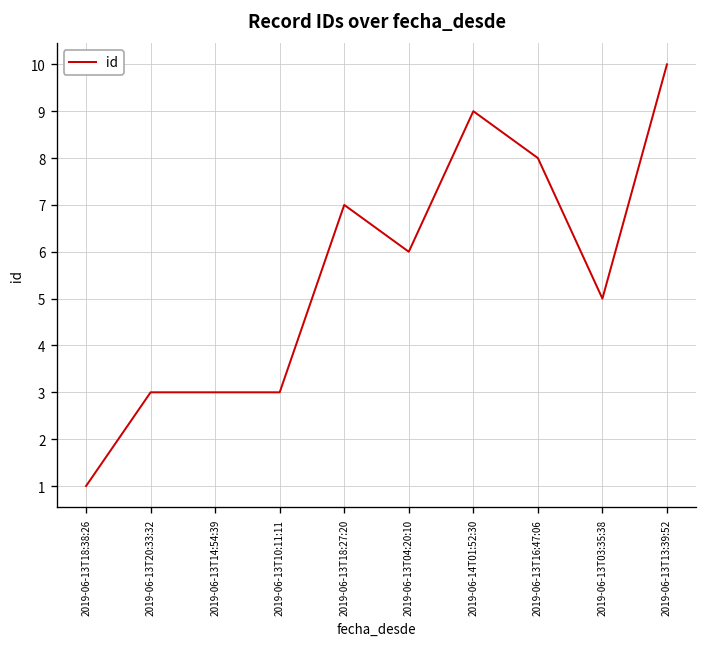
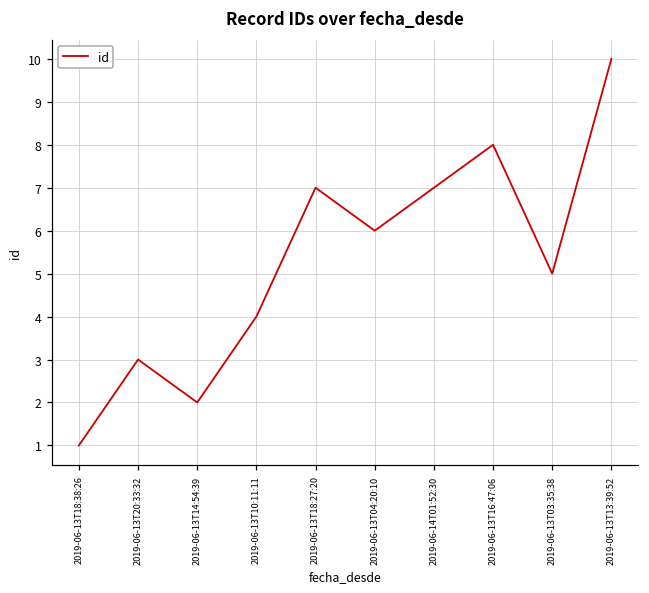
2019-06-13T14:54:39: 3 -> 2
2019-06-13T10:11:11: 3 -> 4
2019-06-14T01:52:30: 9 -> 7
